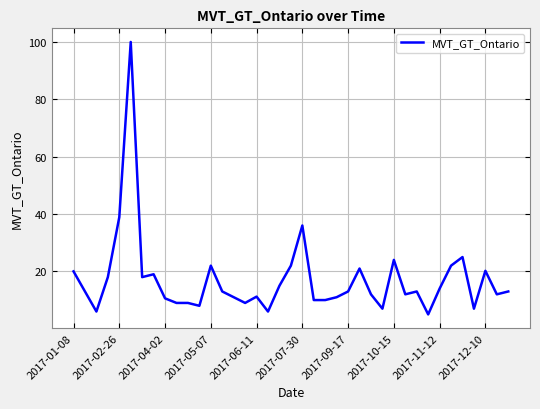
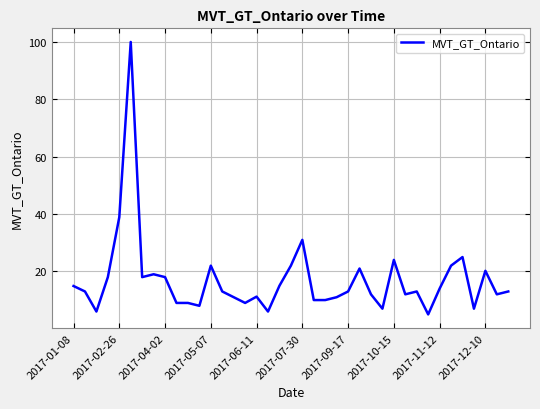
2017-01-08: 20 -> 15
2017-04-02: 11 -> 18
2017-07-30: 36 -> 31
